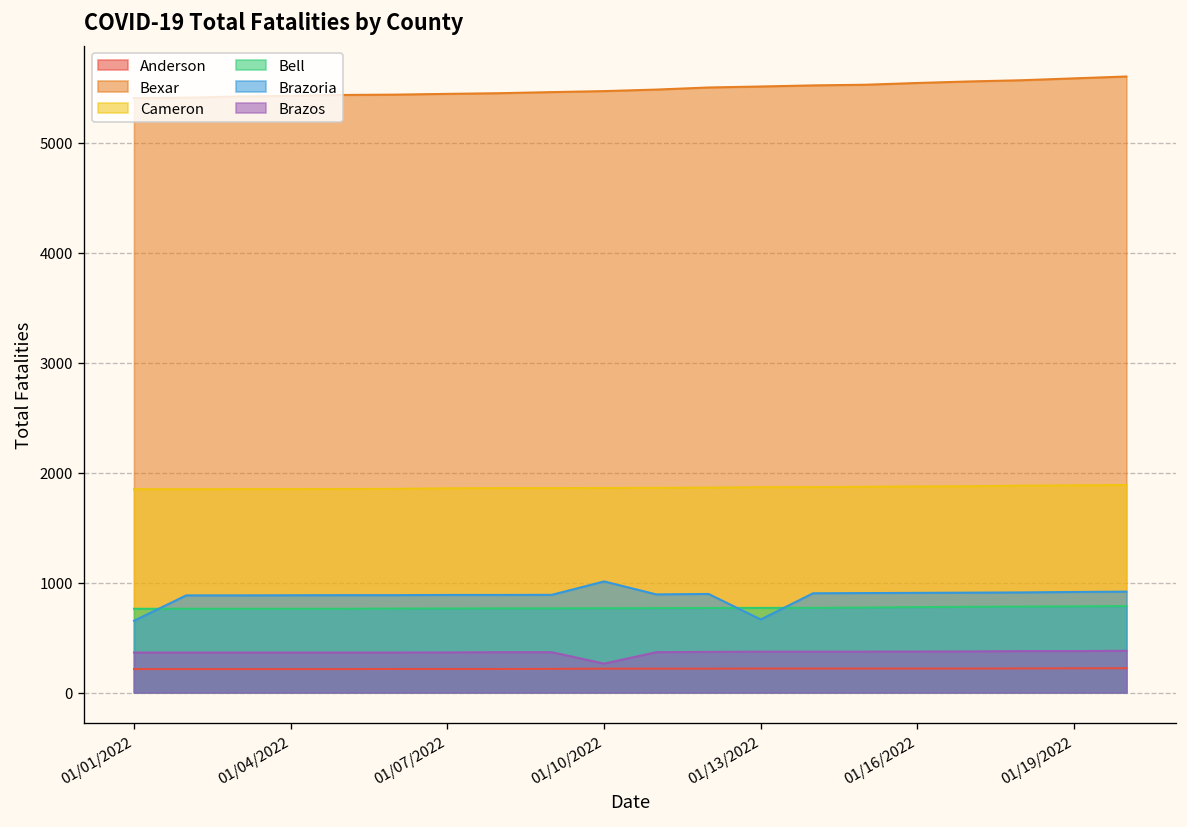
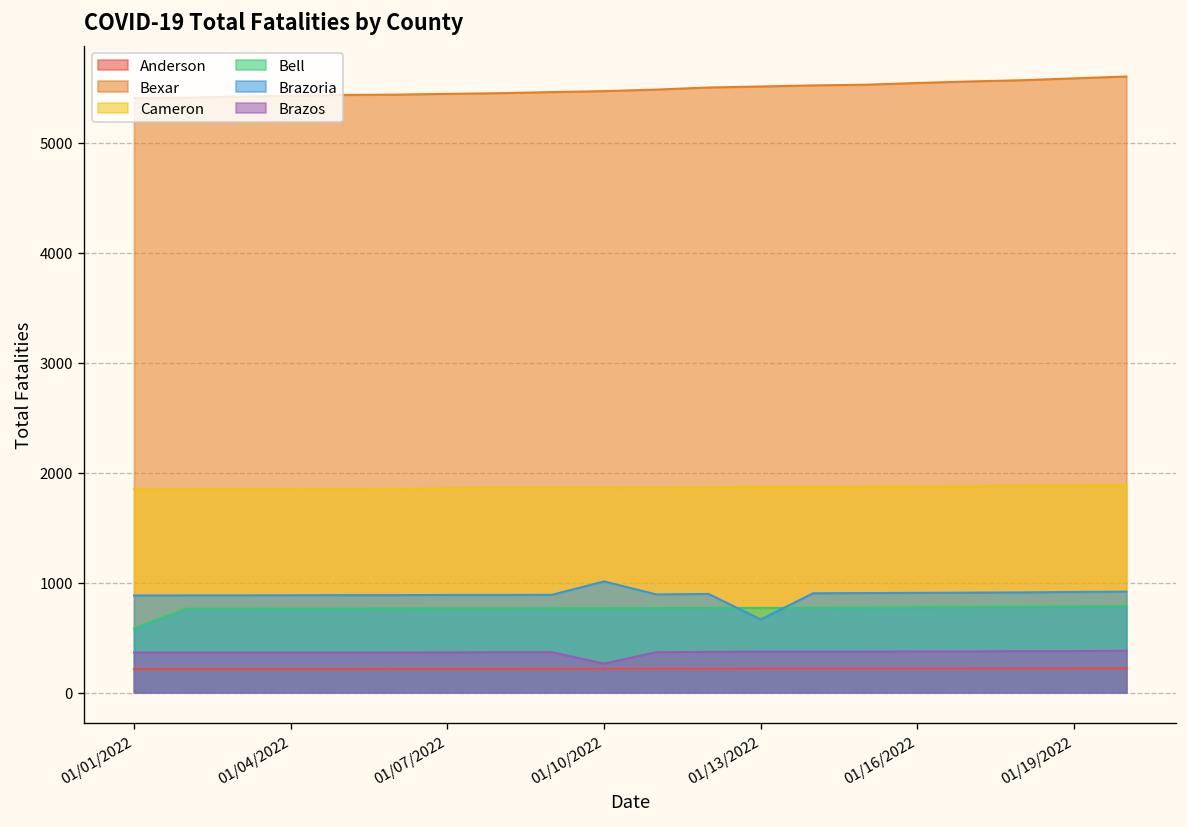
Bell, 01/01/2022: 800 -> 600
Brazoria, 01/01/2022: 700 -> 900
